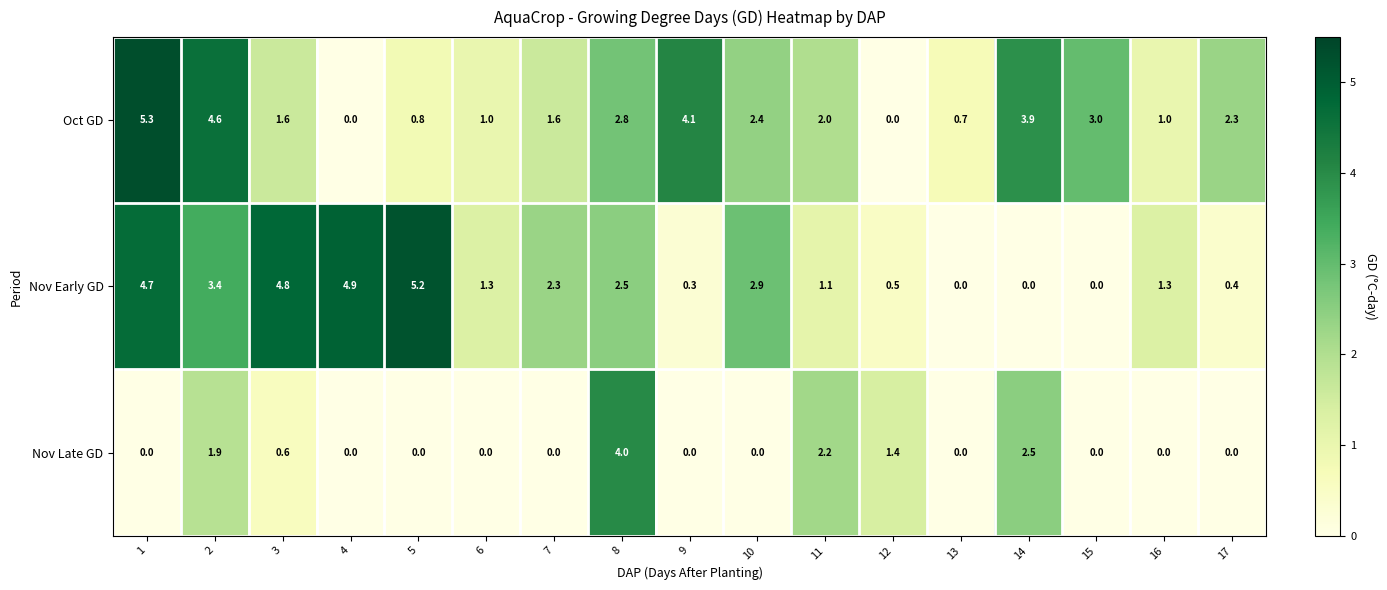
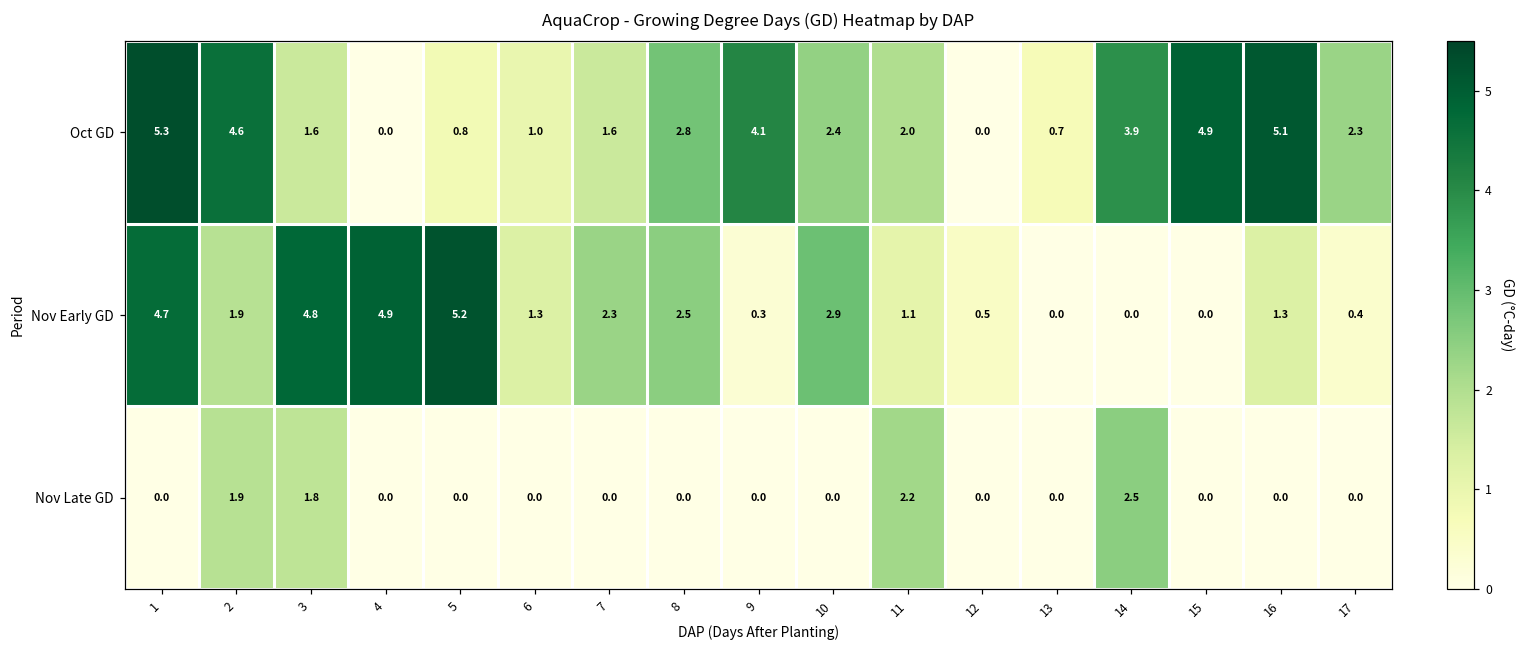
Oct GD, 15: 3.0 -> 4.9
Oct GD, 16: 1.0 -> 5.1
Nov Early GD, 2: 3.4 -> 1.9
Nov Late GD, 3: 0.6 -> 1.8
Nov Late GD, 8: 4.0 -> 0.0
Nov Late GD, 12: 1.4 -> 0.0
